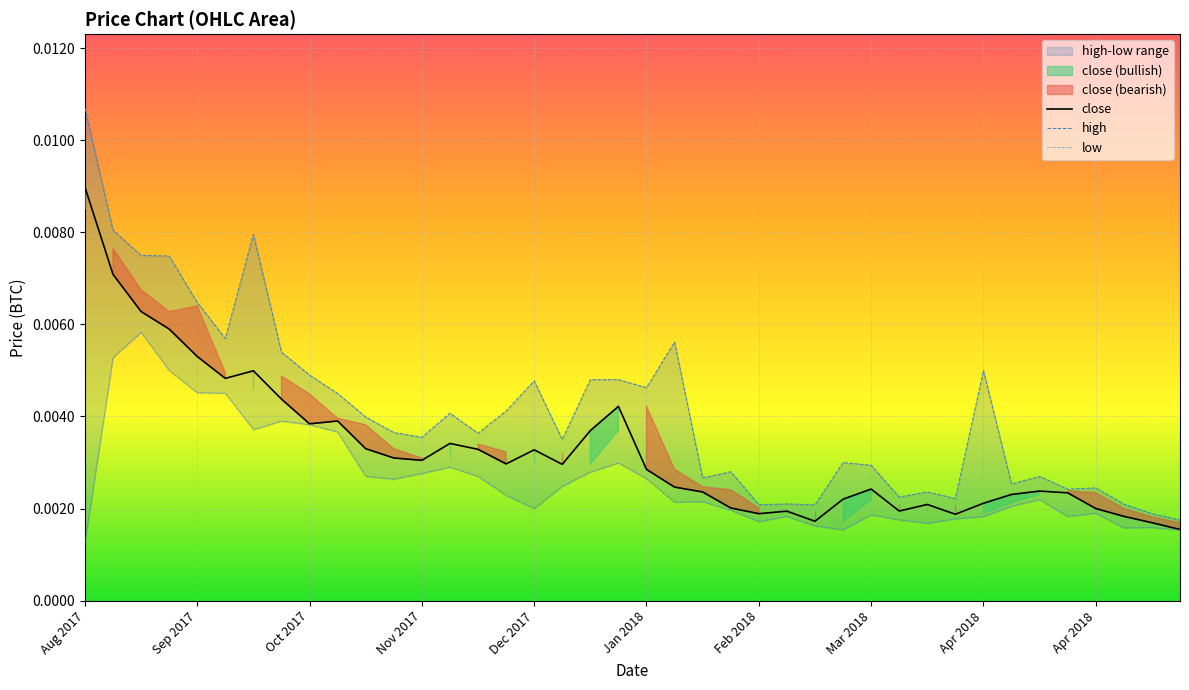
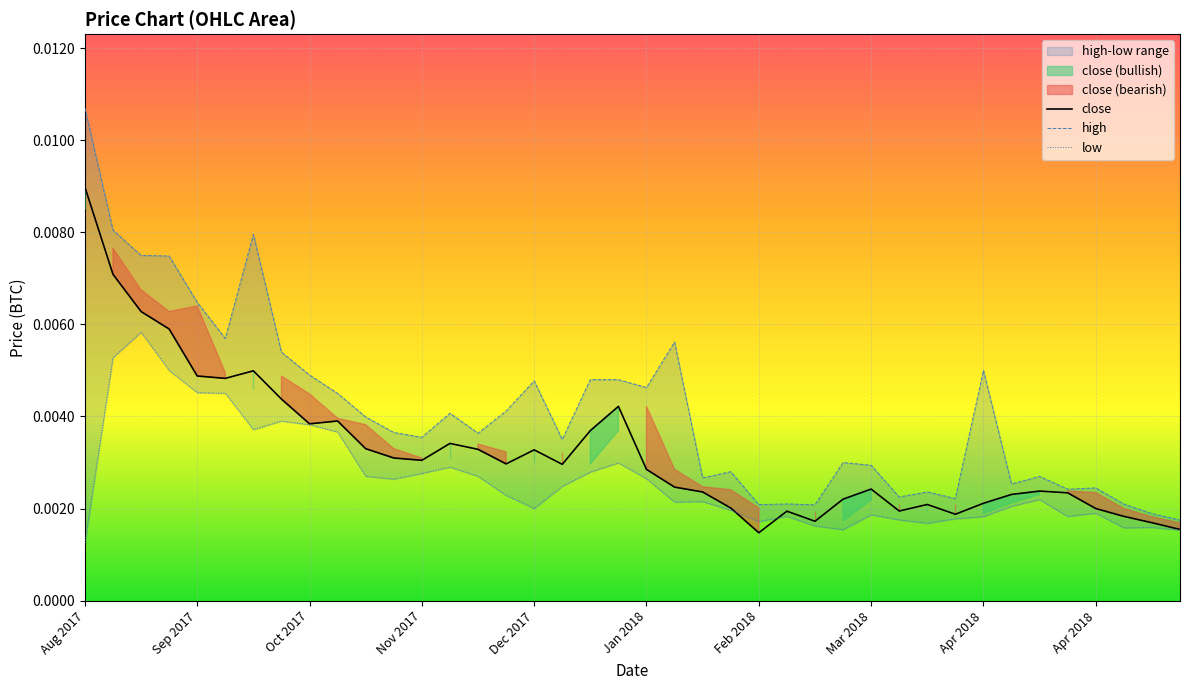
close, Sep 2017: 0.0053 -> 0.0049
close, Feb 2018: 0.0019 -> 0.0015
